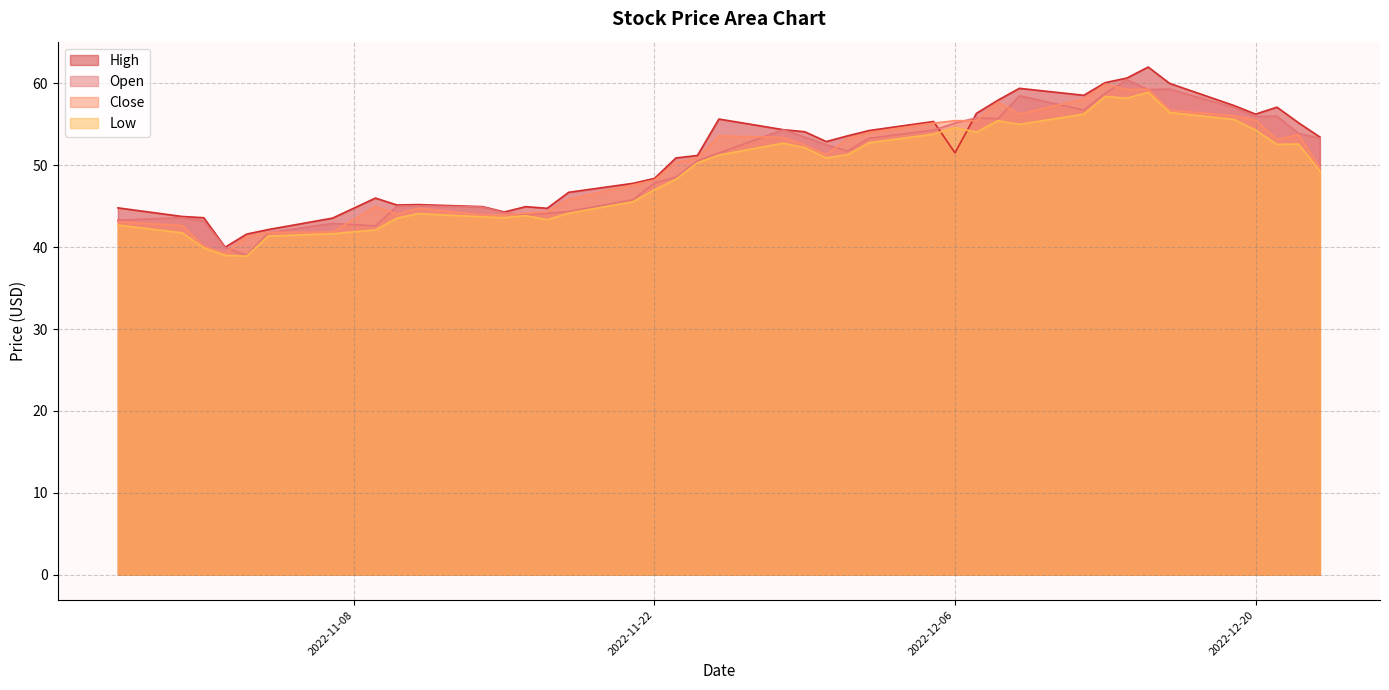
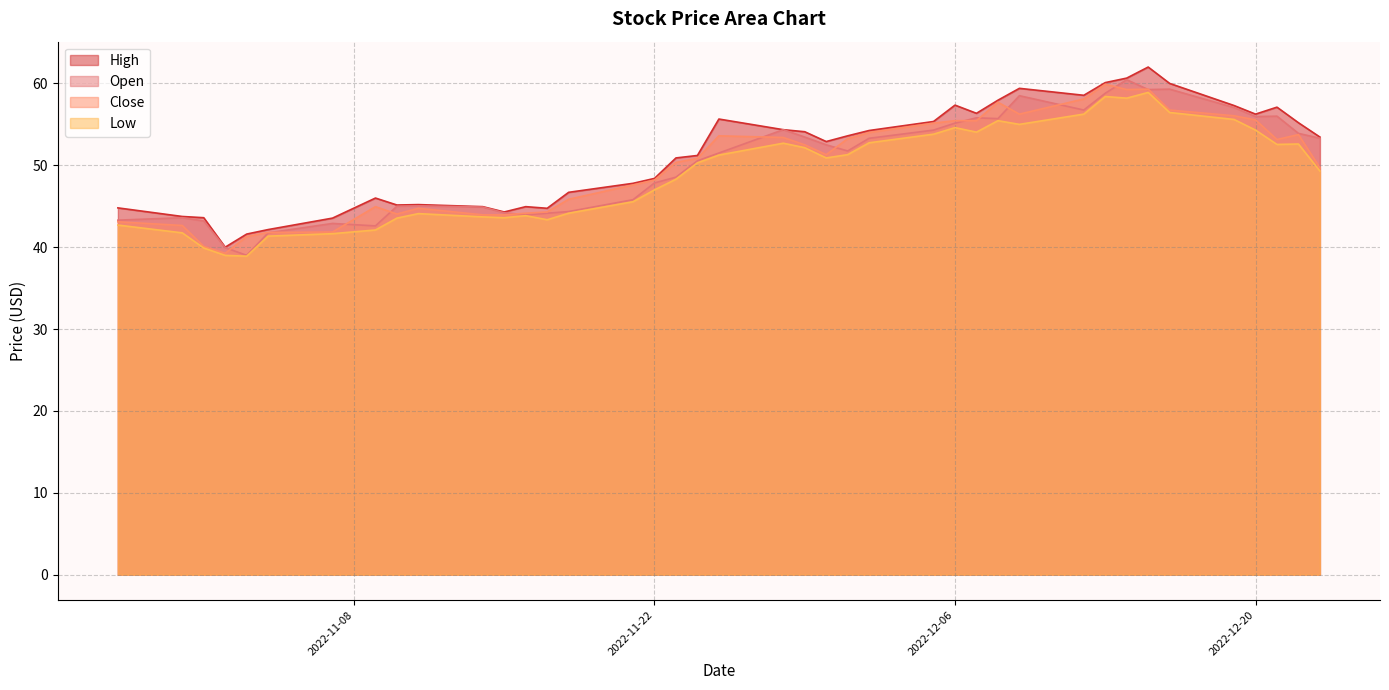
High, 2022-12-06: 52 -> 57
